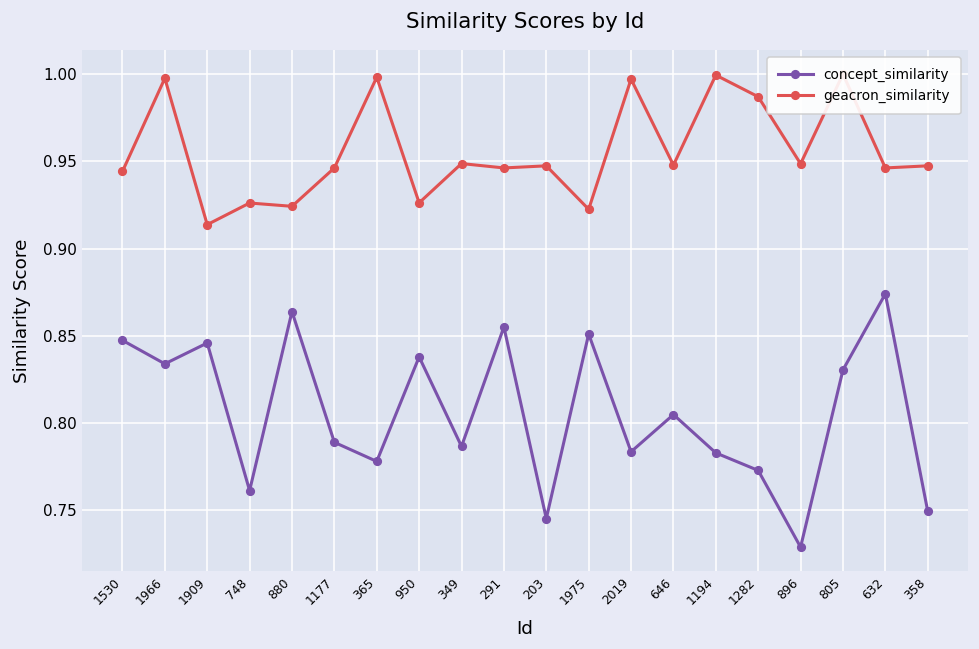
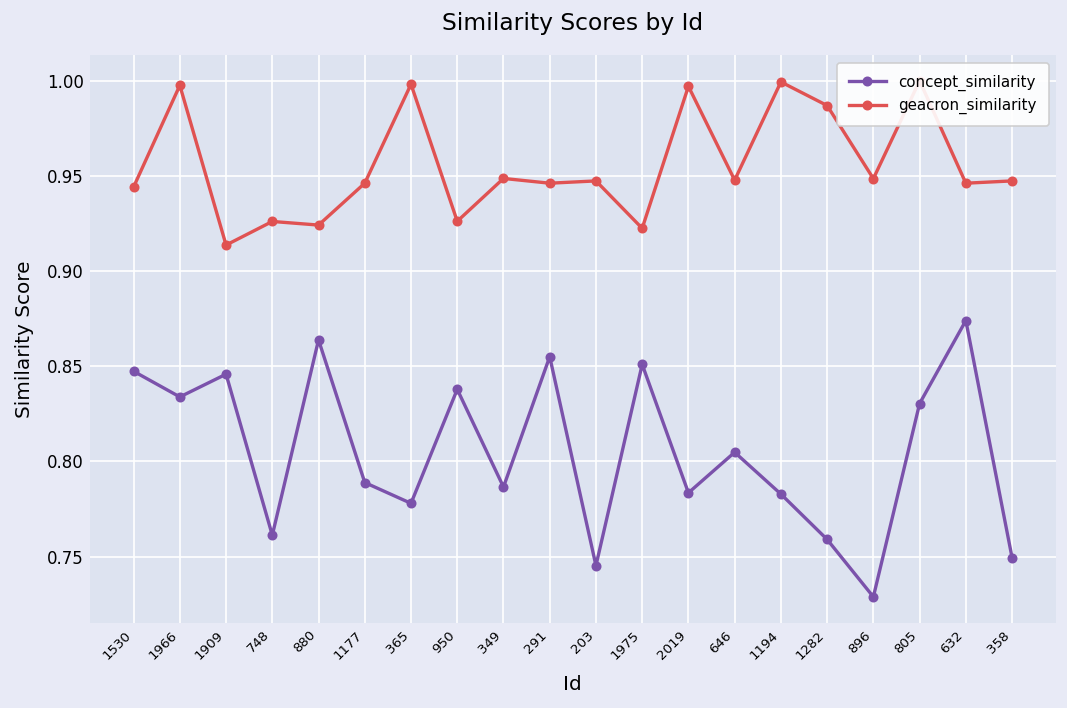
concept_similarity, 1282: 0.773 -> 0.759
